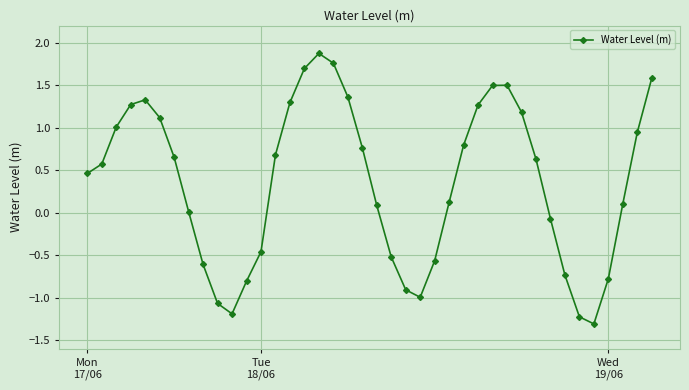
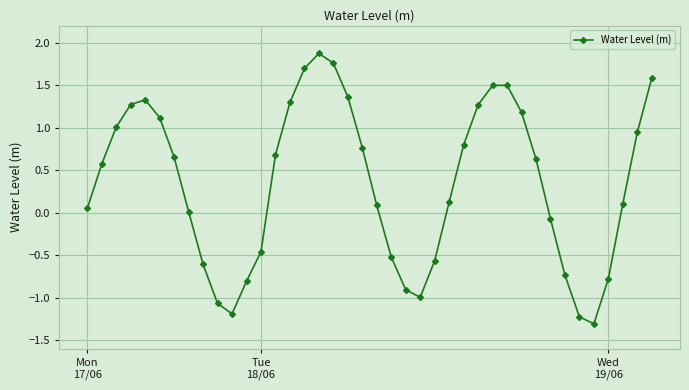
Mon 17/06: 0.5 -> 0.1
